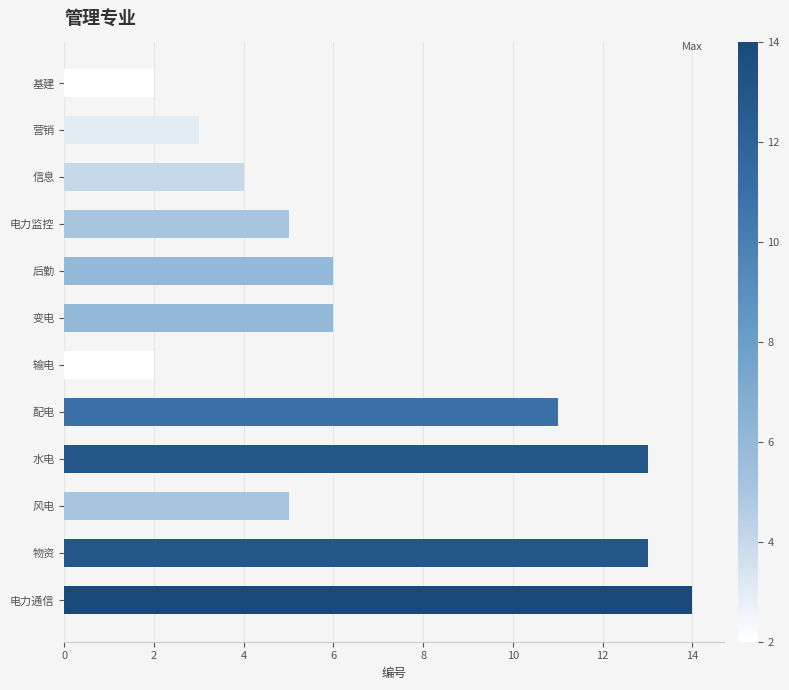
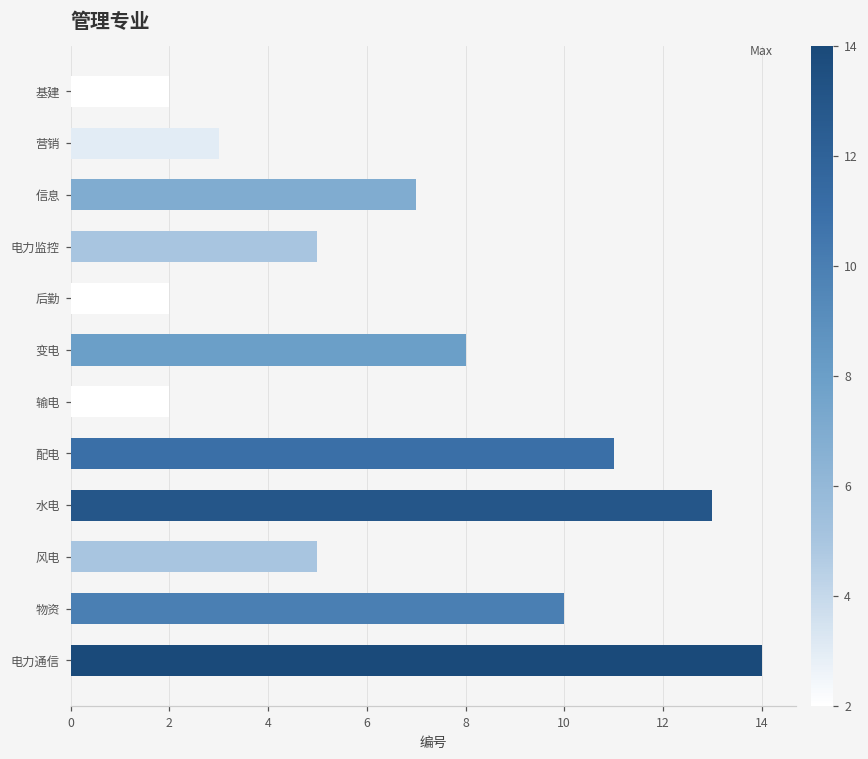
信息: 4 -> 7
后勤: 6 -> 2
变电: 6 -> 8
物资: 13 -> 10
